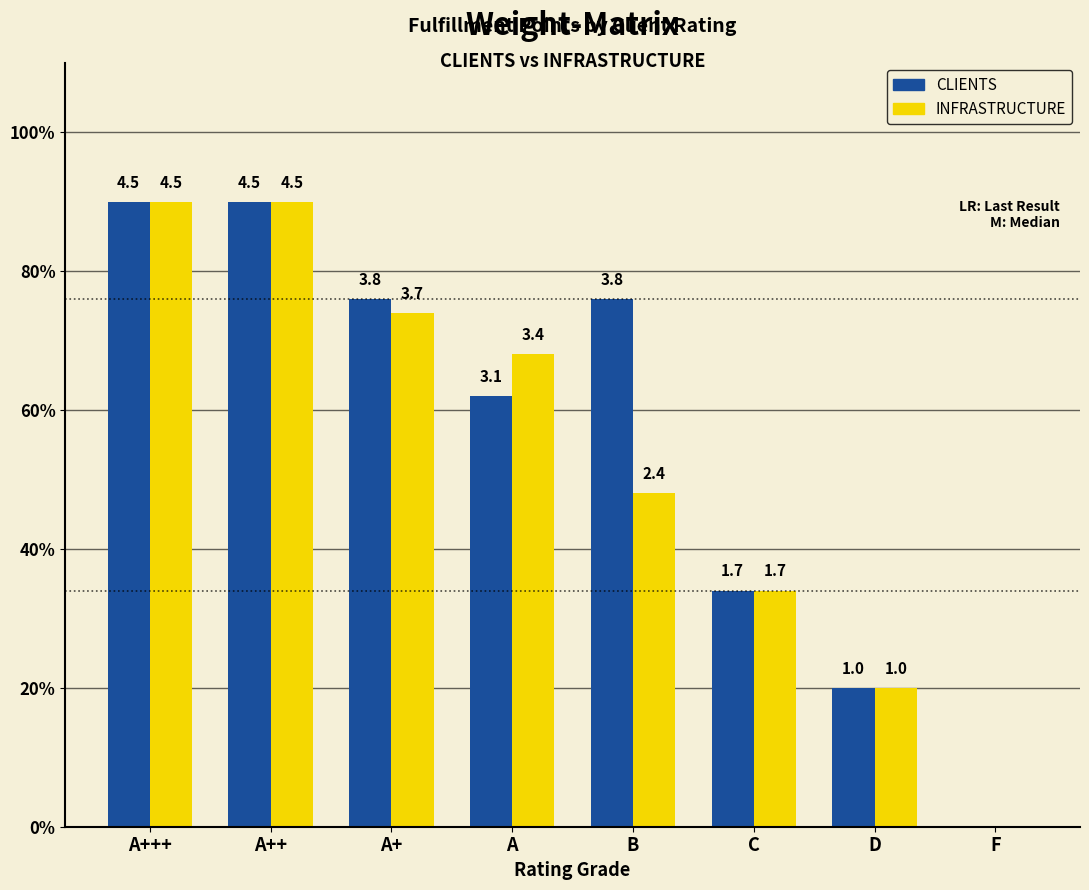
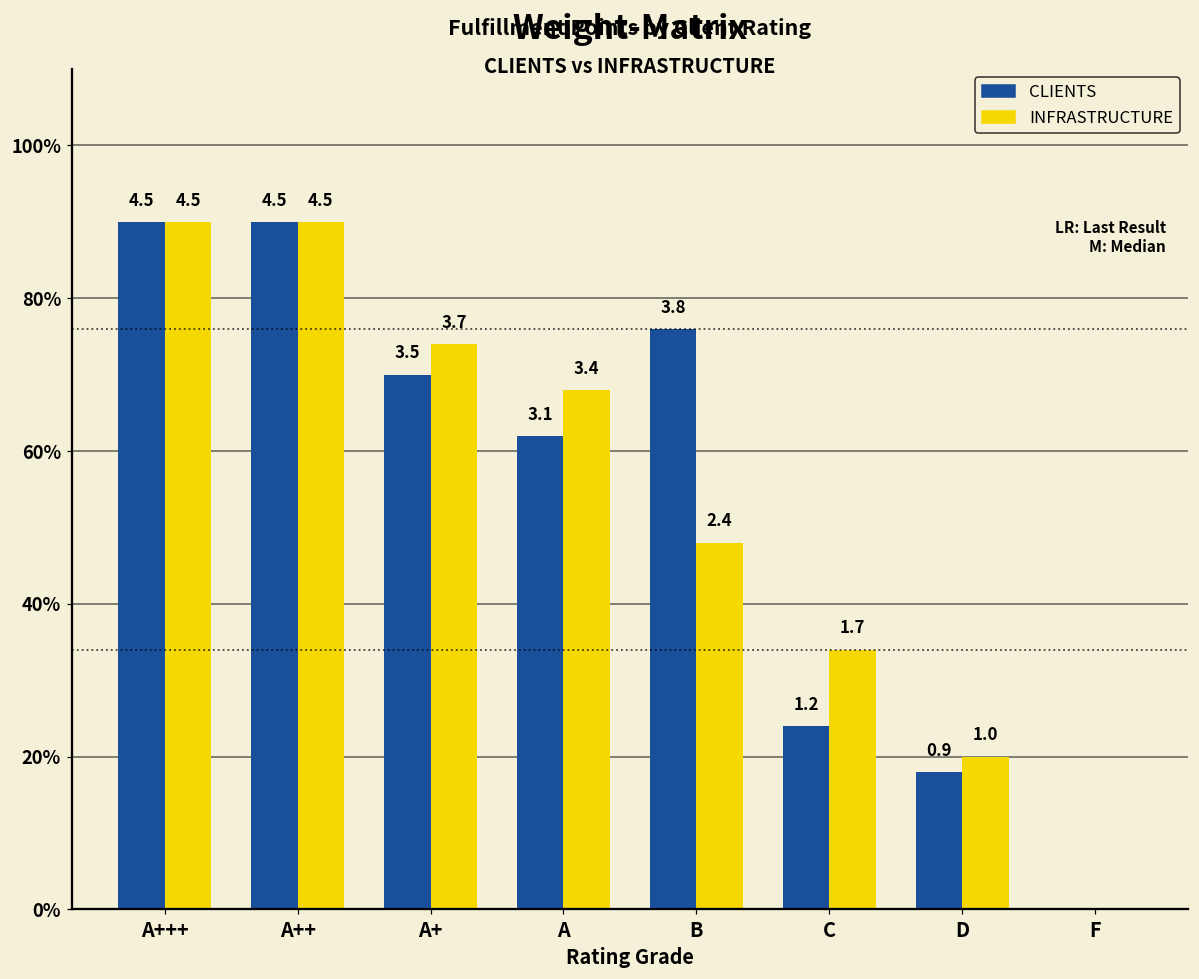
CLIENTS, A+: 3.8 -> 3.5
CLIENTS, C: 1.7 -> 1.2
CLIENTS, D: 1.0 -> 0.9
